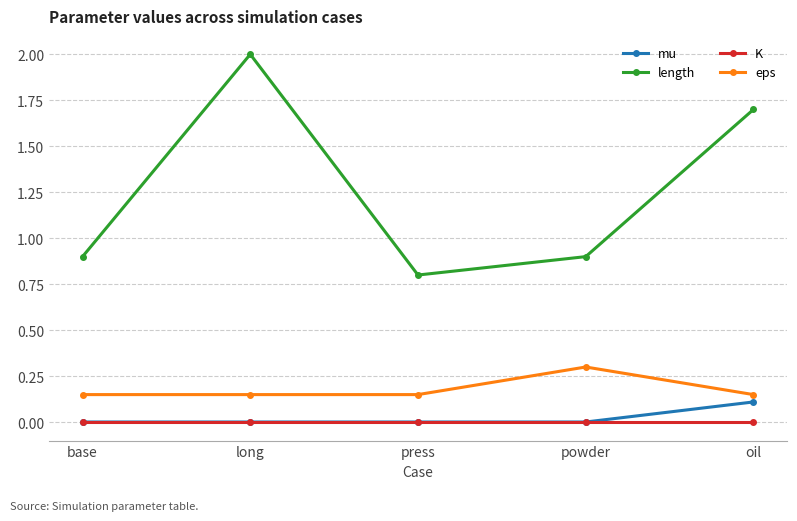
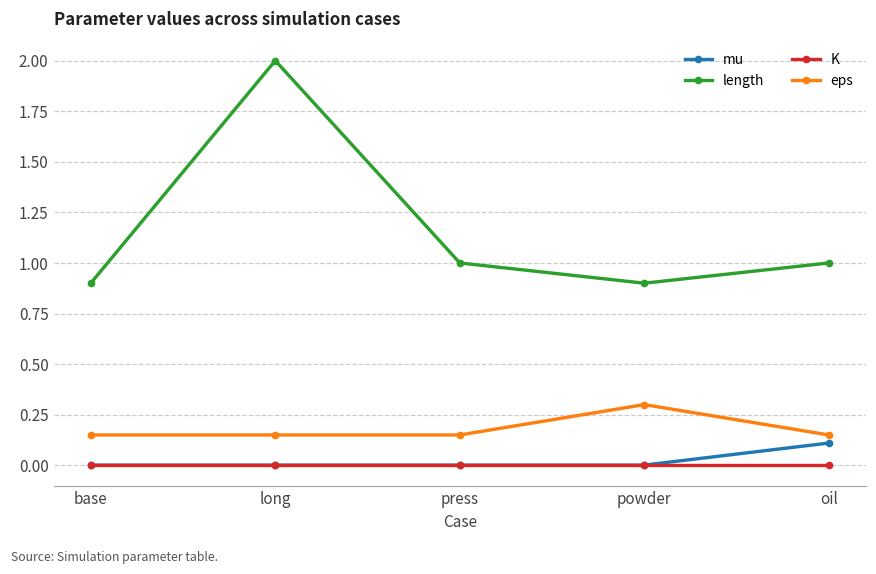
length, press: 0.8 -> 1.0
length, oil: 1.7 -> 1.0
